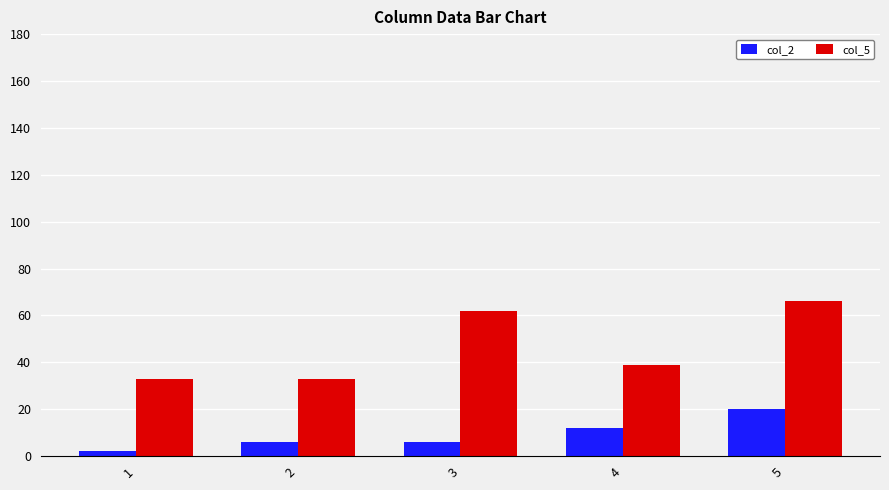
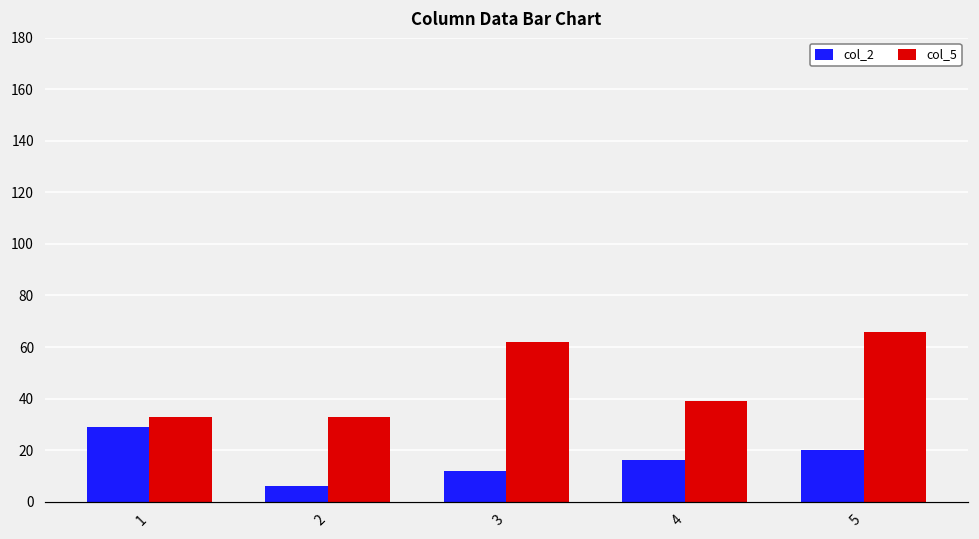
col_2, 1: 2 -> 29
col_2, 3: 6 -> 12
col_2, 4: 12 -> 16
